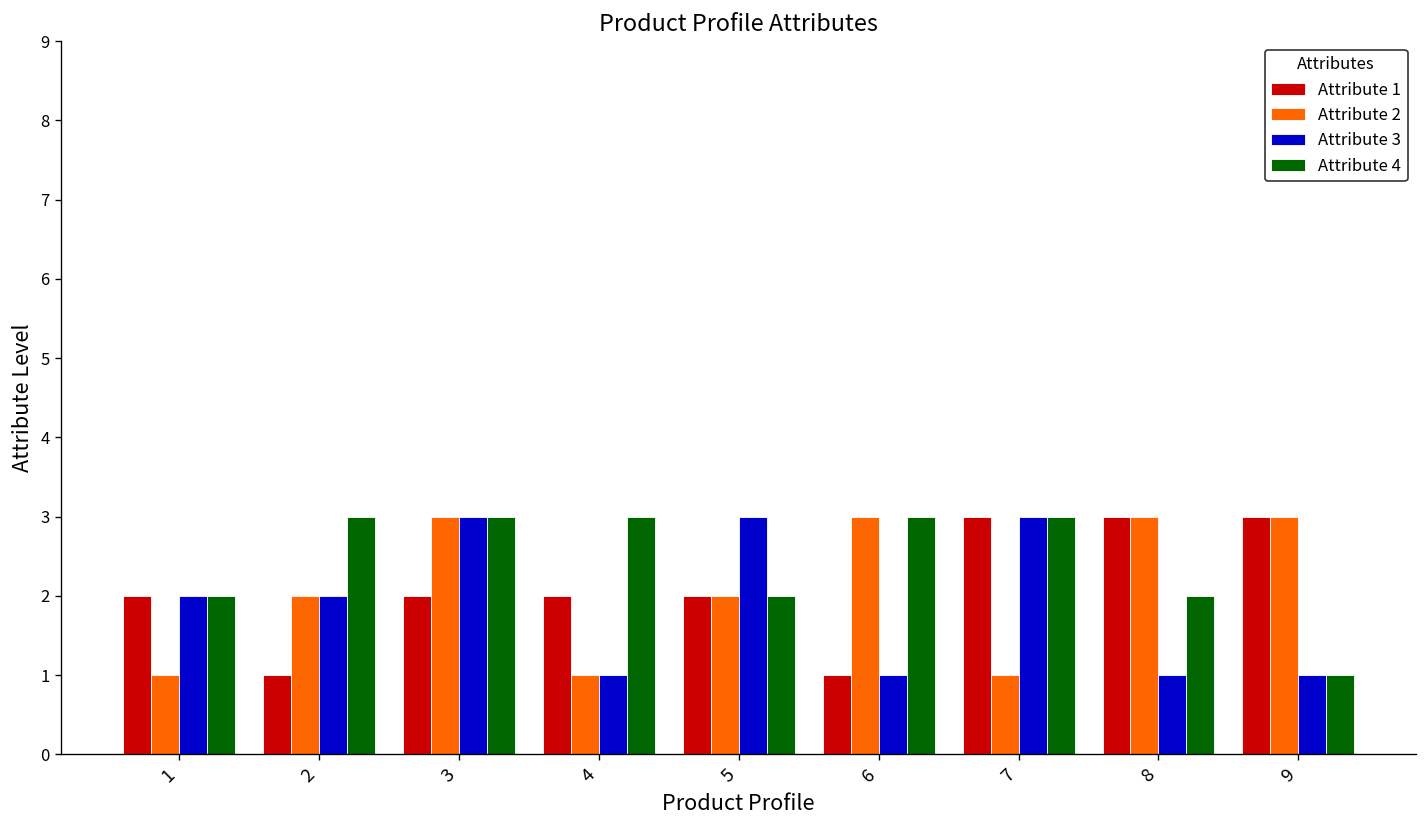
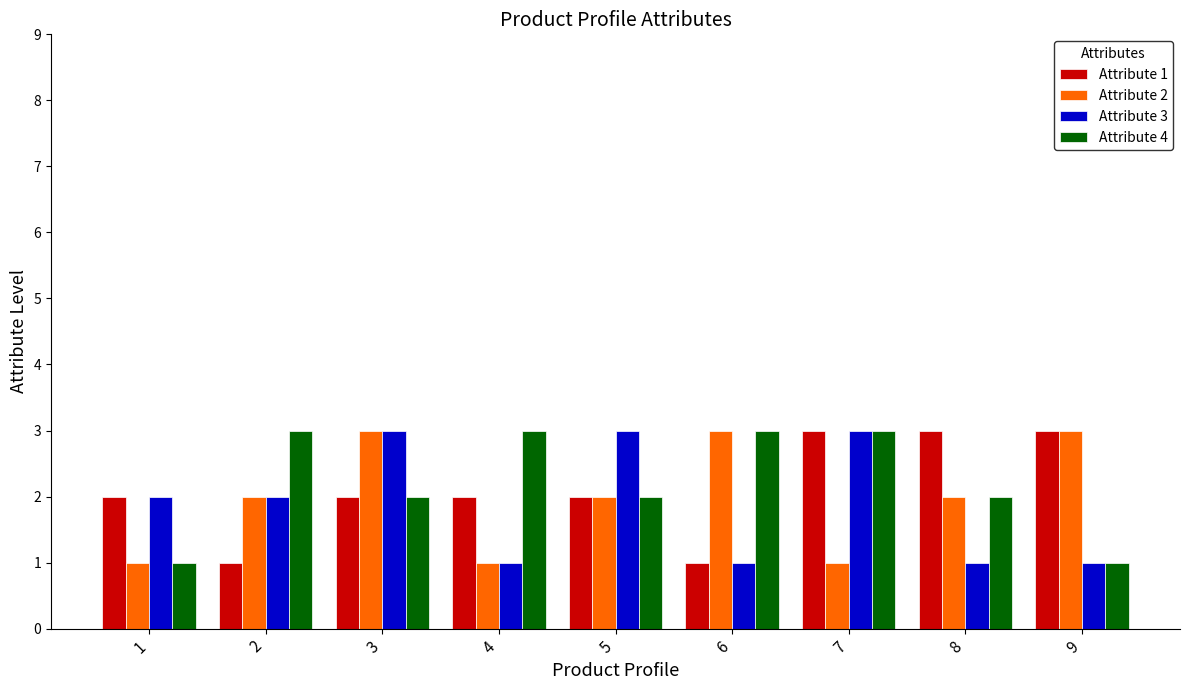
Attribute 4, 1: 2 -> 1
Attribute 4, 3: 3 -> 2
Attribute 2, 8: 3 -> 2
